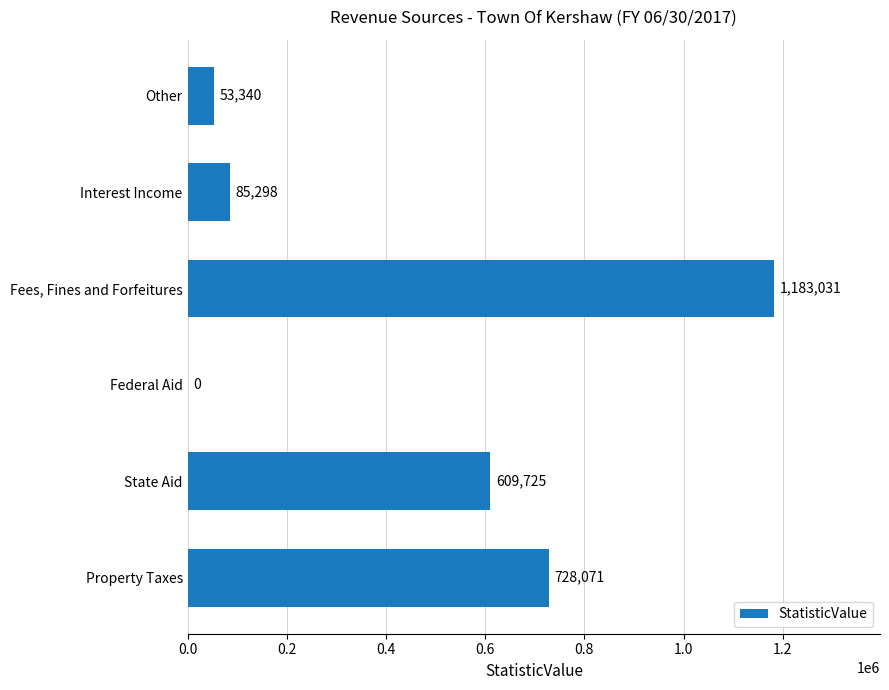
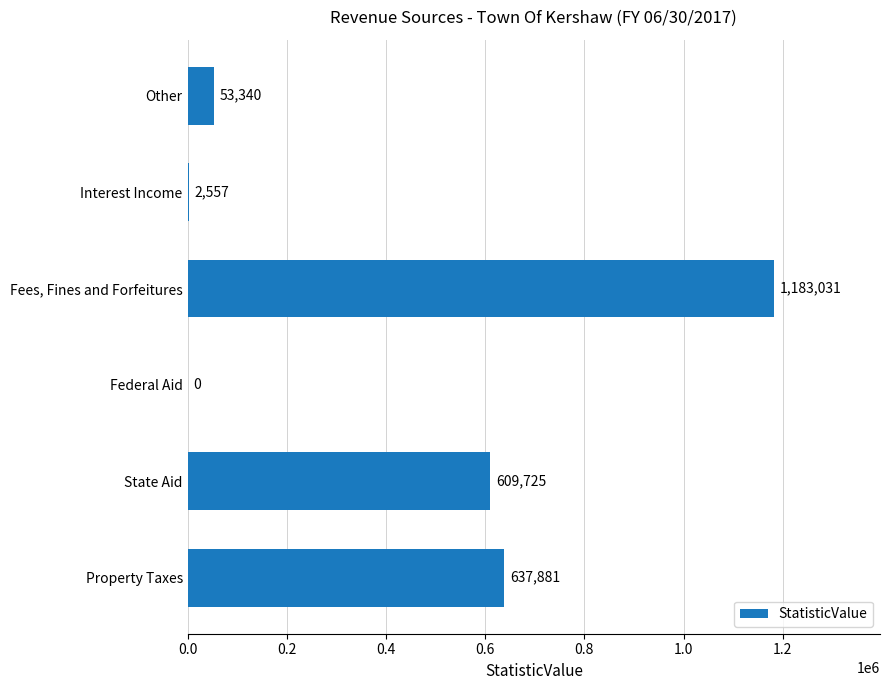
Interest Income: 85,298 -> 2,557
Property Taxes: 728,071 -> 637,881
